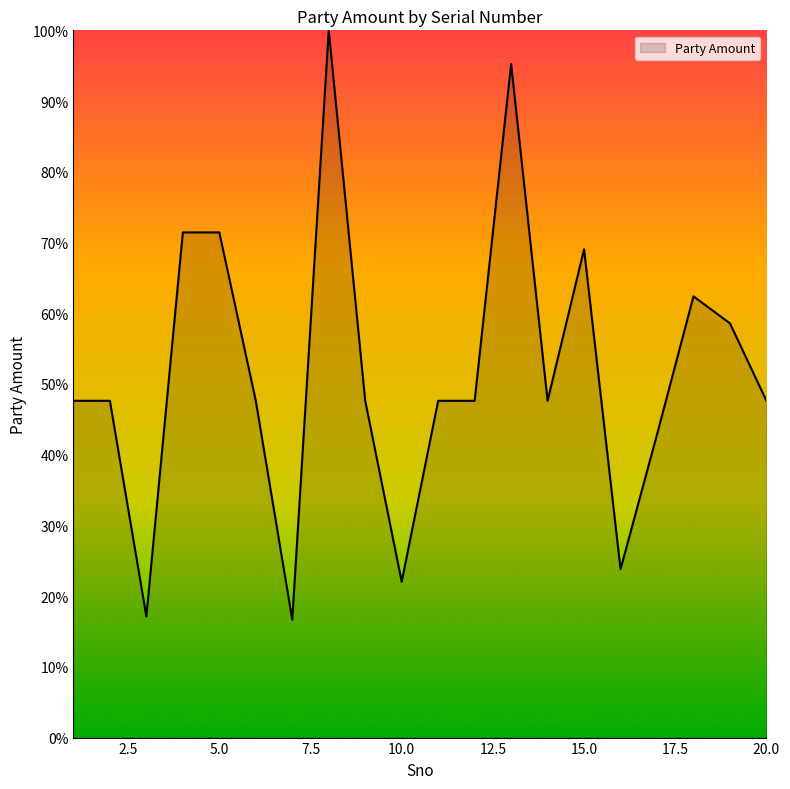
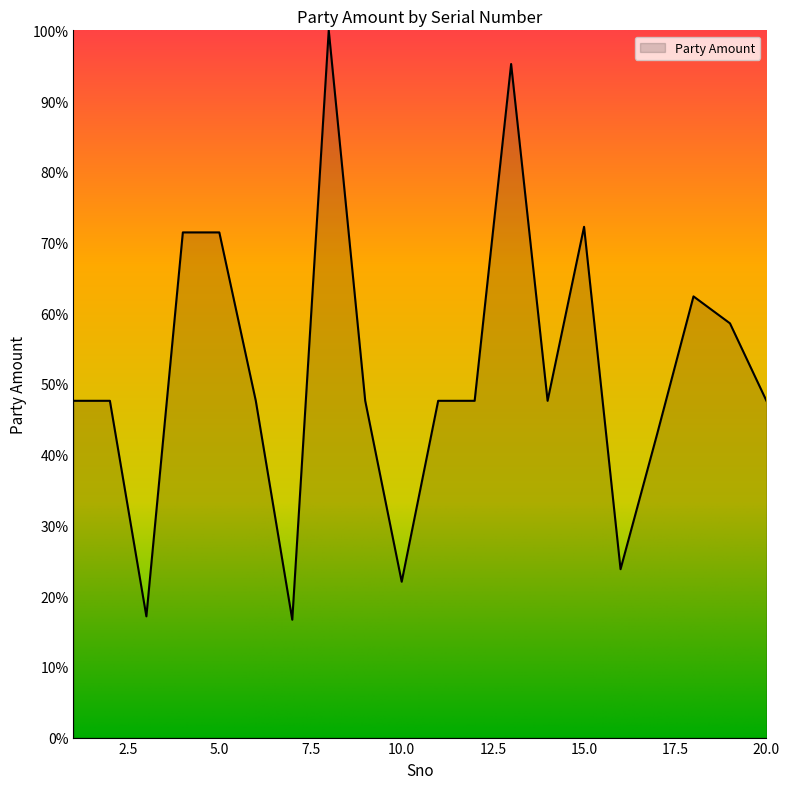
15.0: 69% -> 72%
